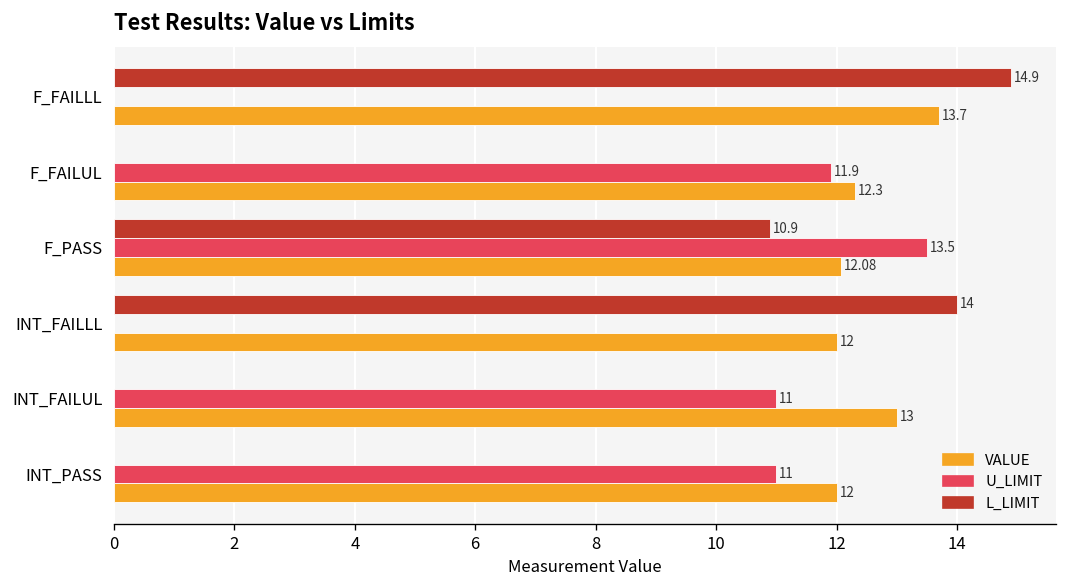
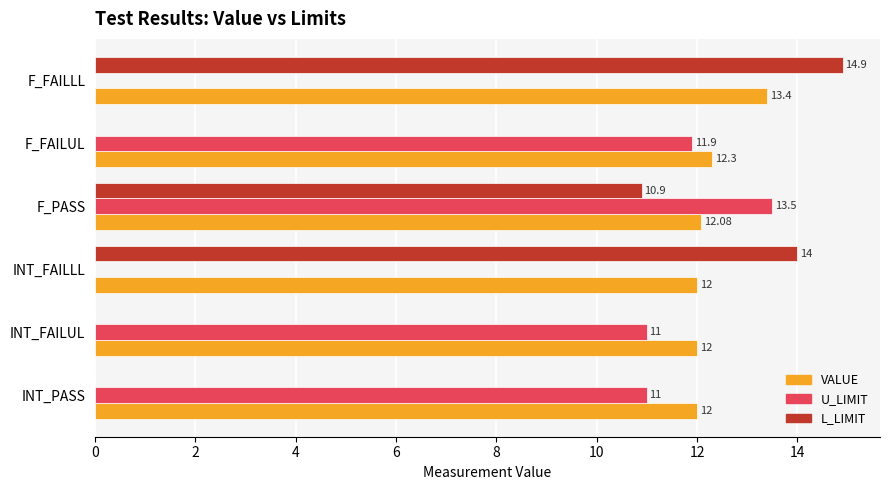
VALUE, F_FAILLL: 13.7 -> 13.4
VALUE, INT_FAILUL: 13 -> 12
